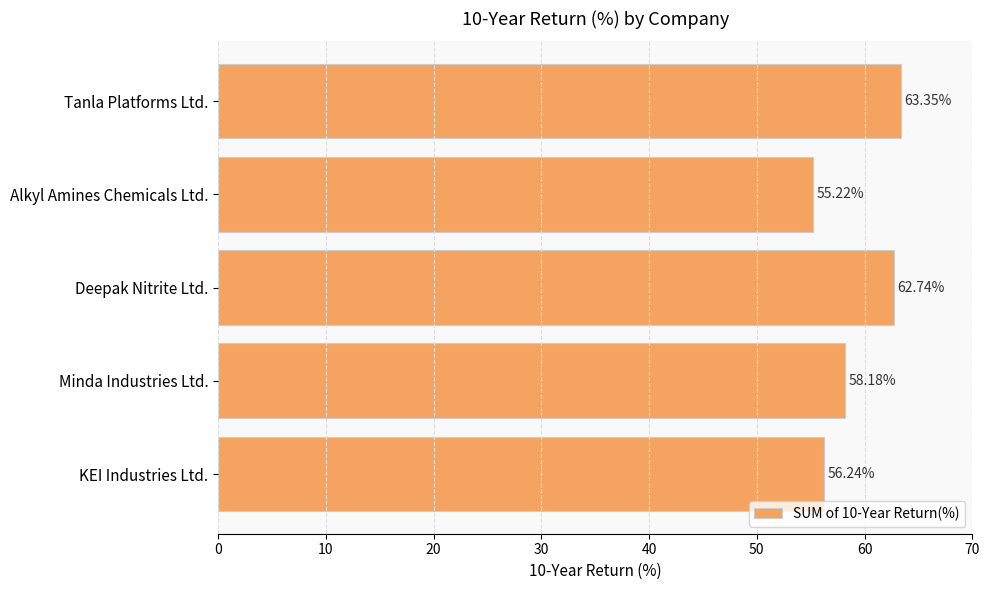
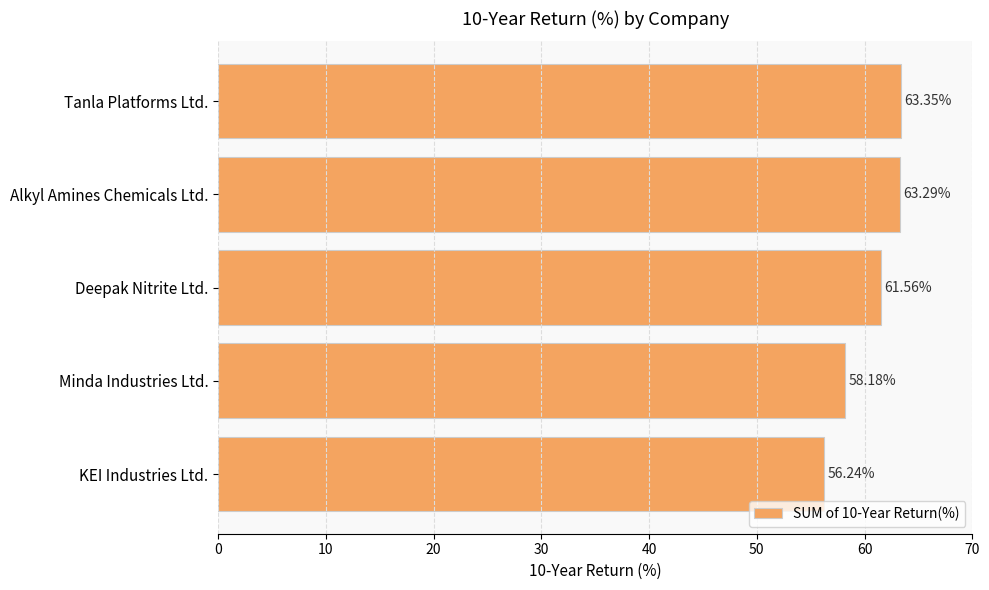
Alkyl Amines Chemicals Ltd.: 55.22% -> 63.29%
Deepak Nitrite Ltd.: 62.74% -> 61.56%
